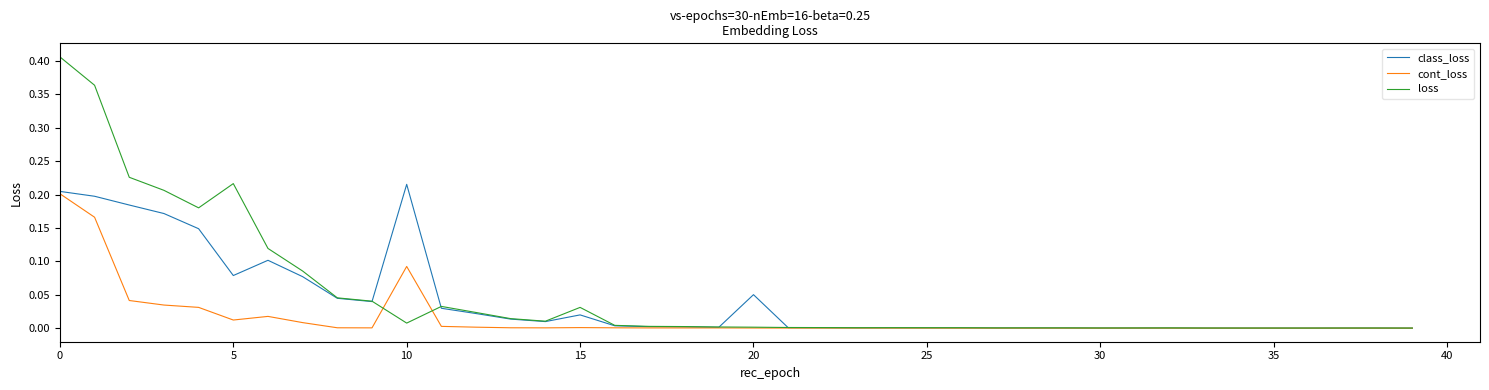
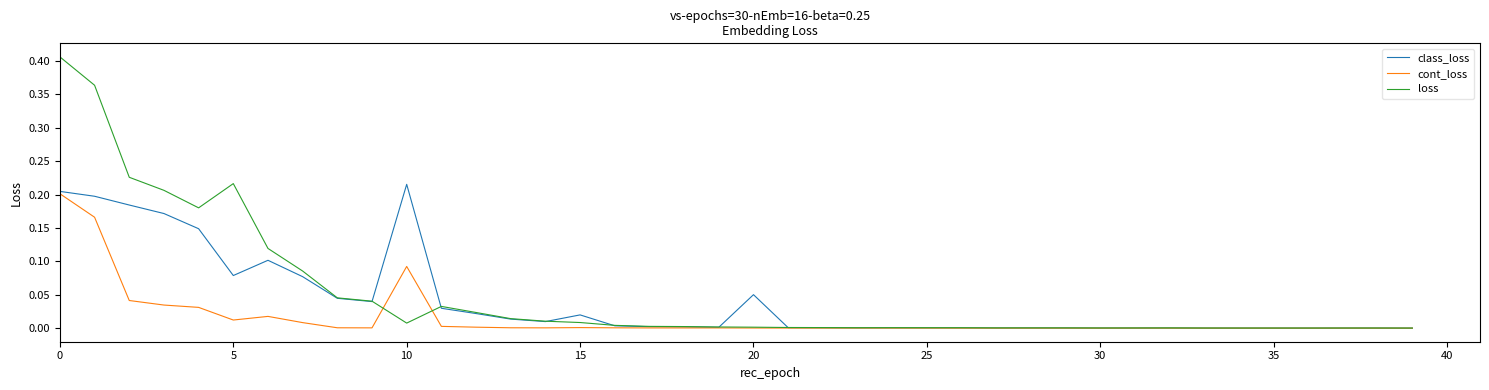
loss, 15: 0.03 -> 0.01
